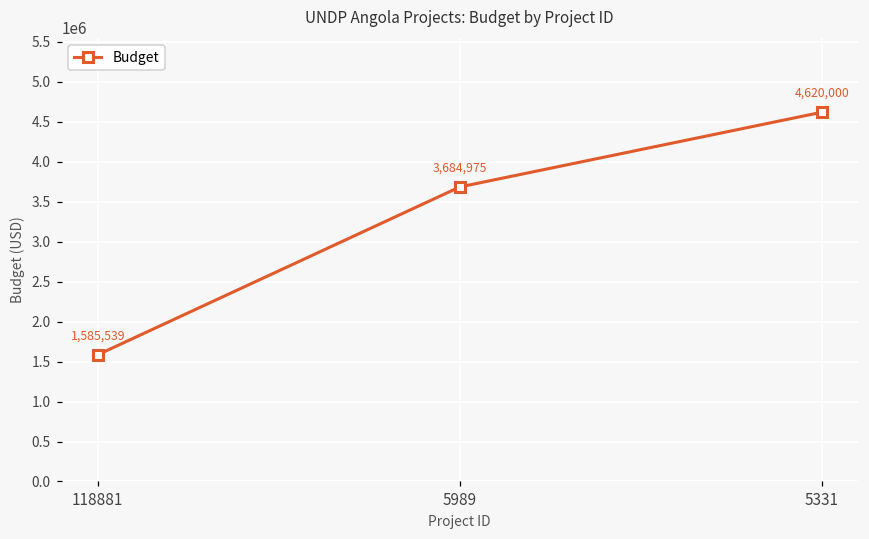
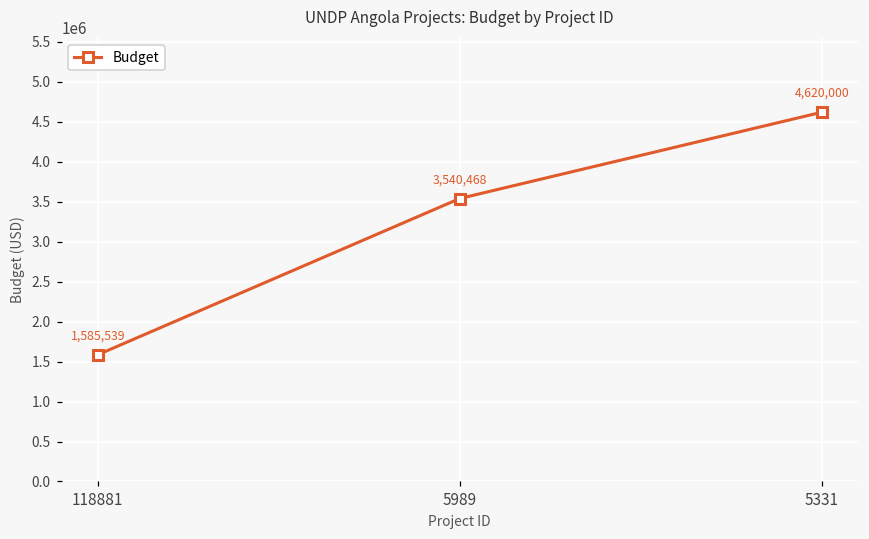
5989: 3,684,975 -> 3,540,468
